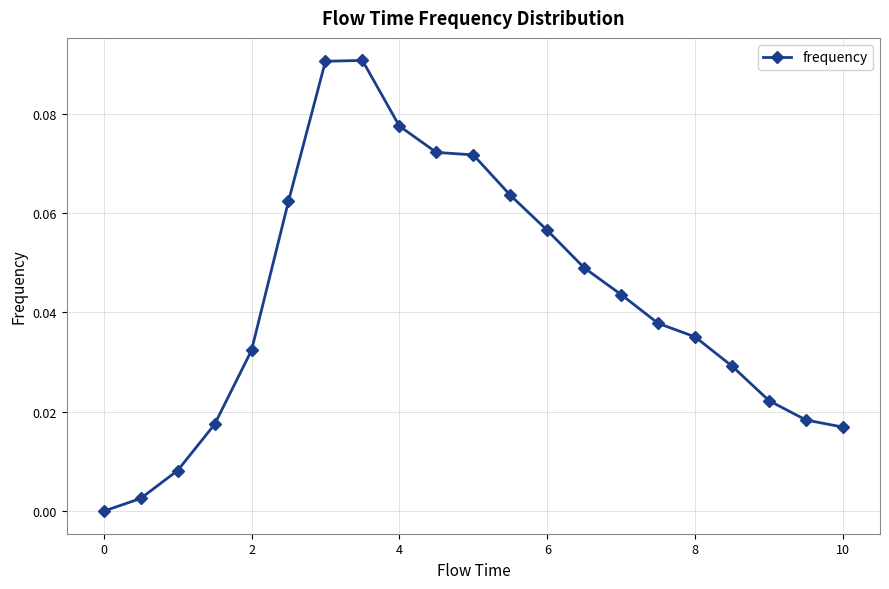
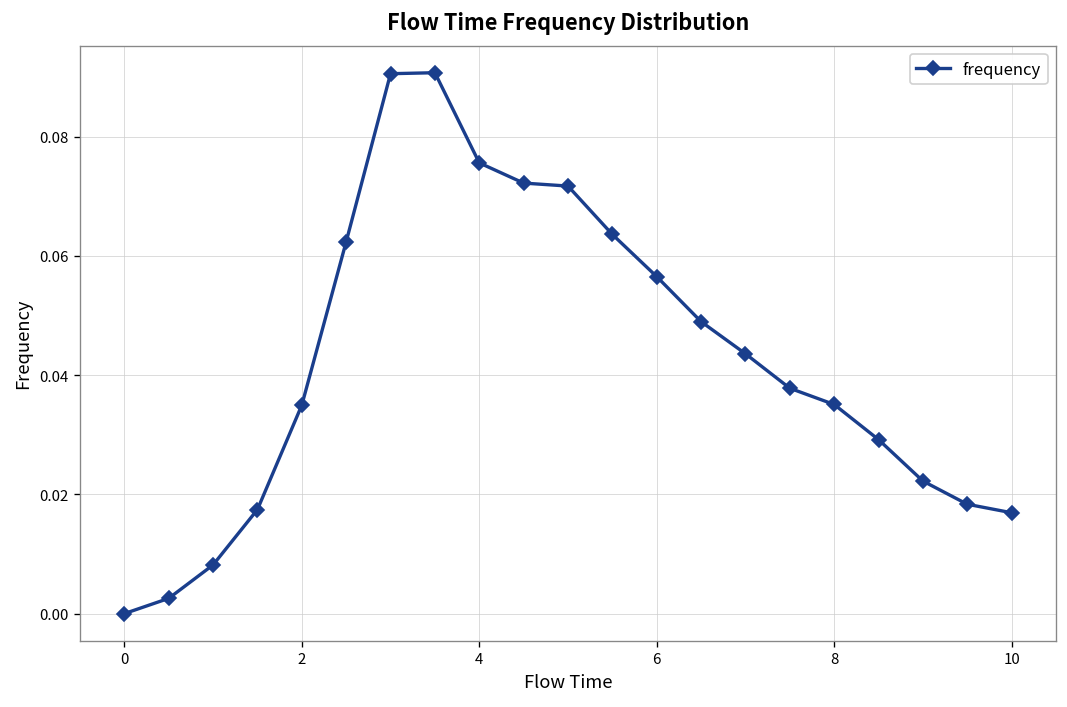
2: 0.032 -> 0.035
4: 0.078 -> 0.076
